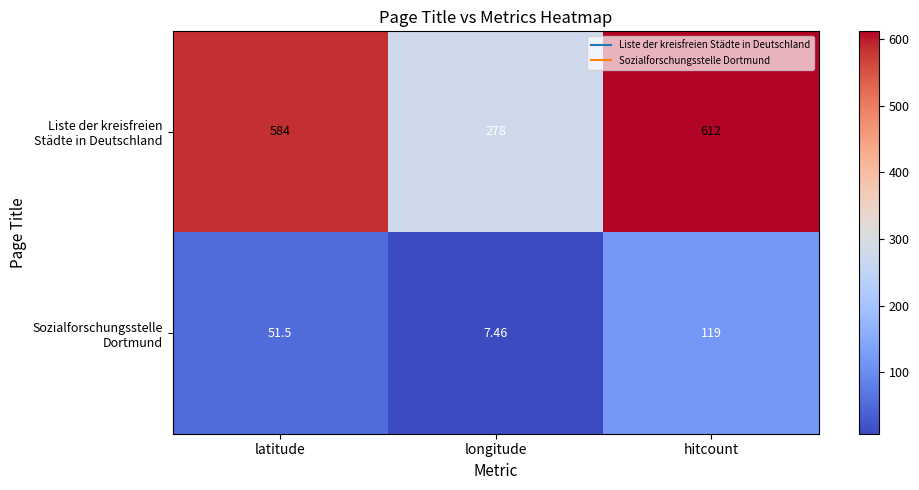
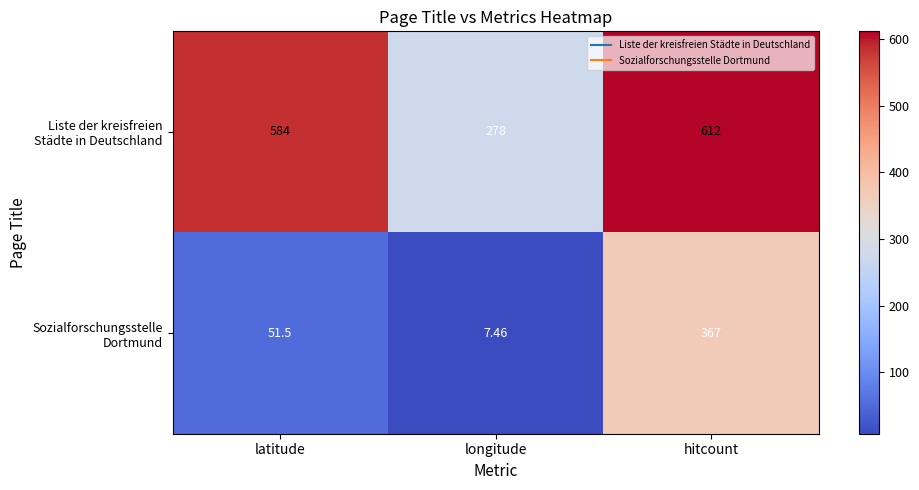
Sozialforschungsstelle Dortmund, hitcount: 119 -> 367
